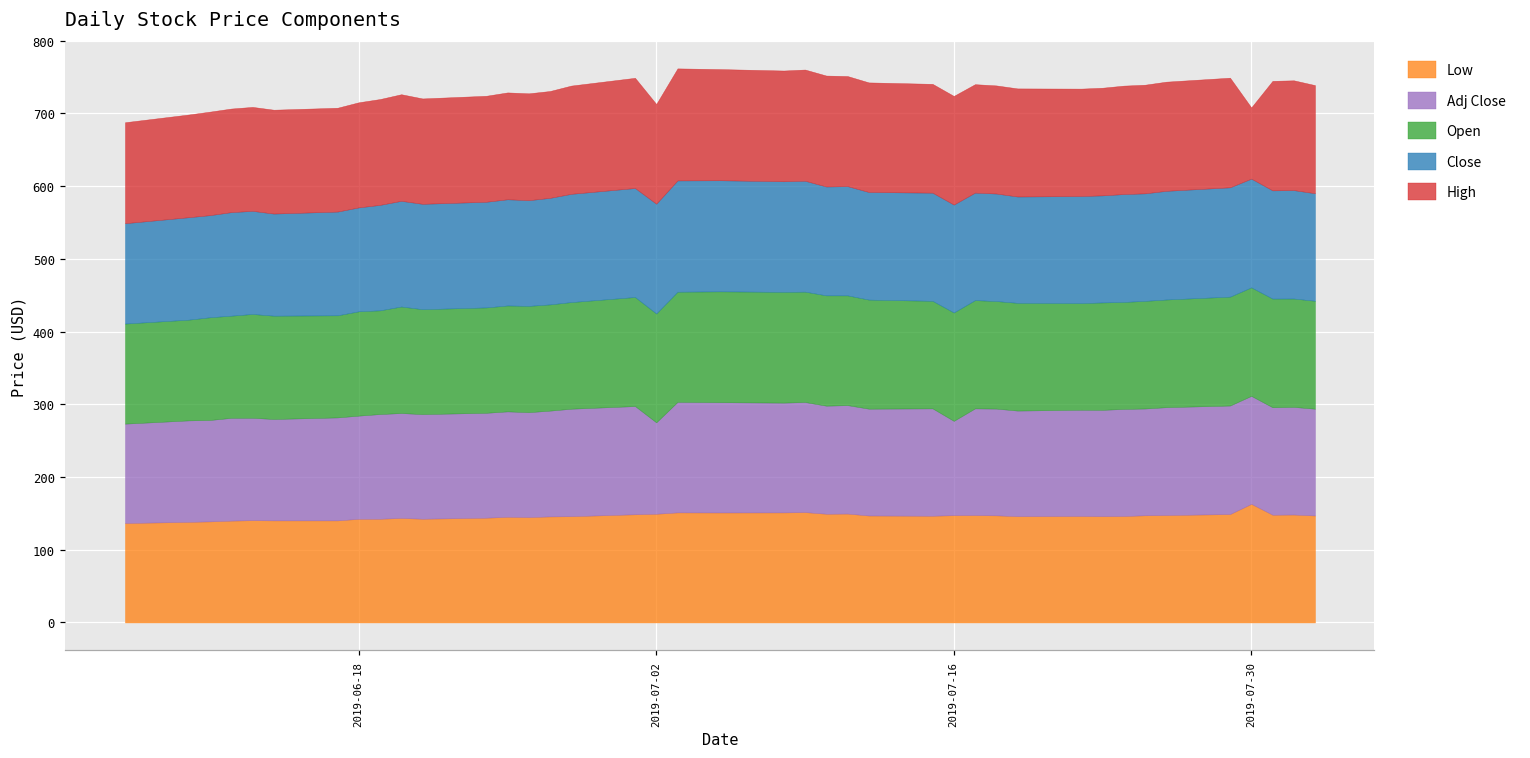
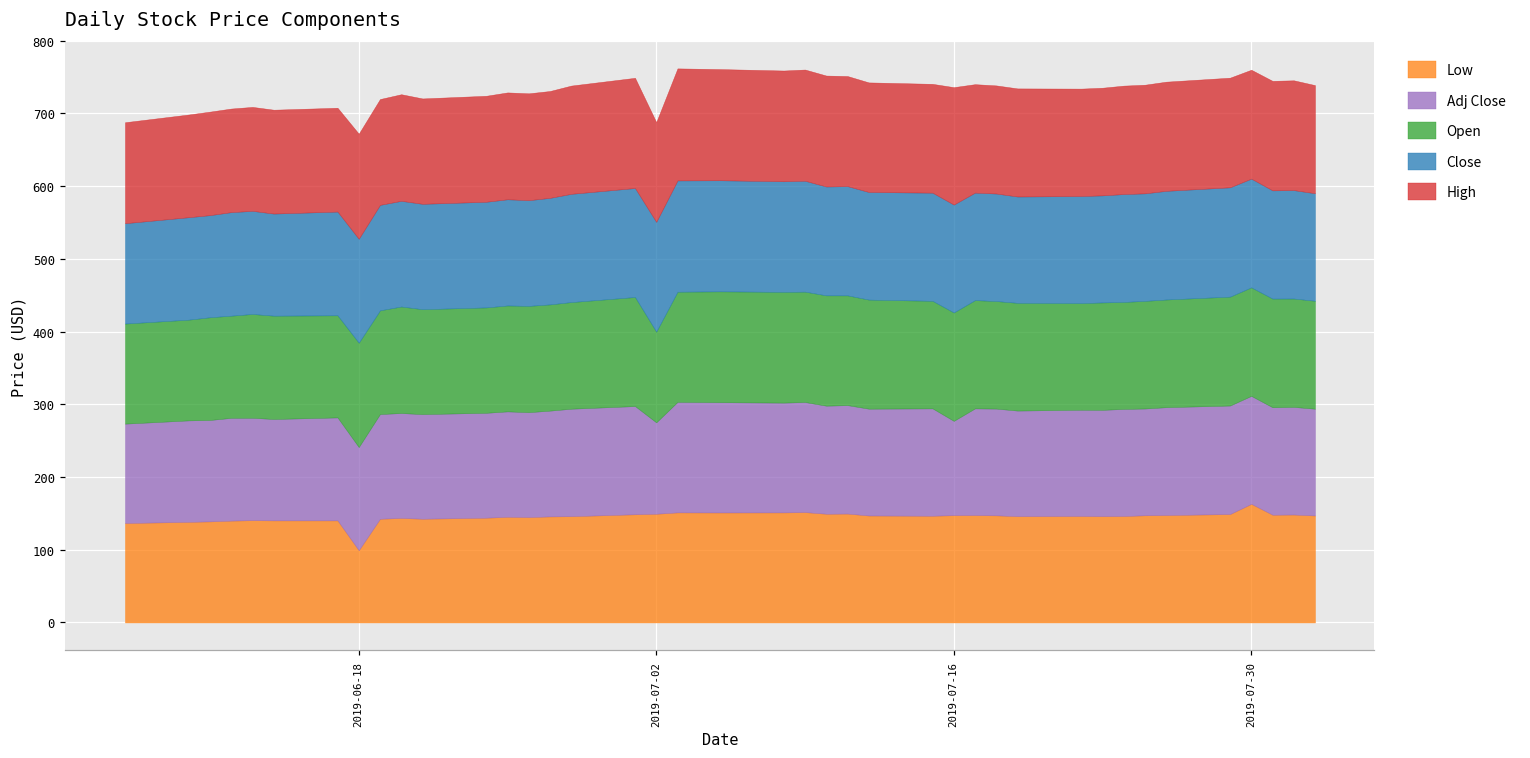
Low, 2019-06-18: 140 -> 100
Open, 2019-07-02: 150 -> 120
High, 2019-07-16: 150 -> 160
High, 2019-07-30: 100 -> 150
